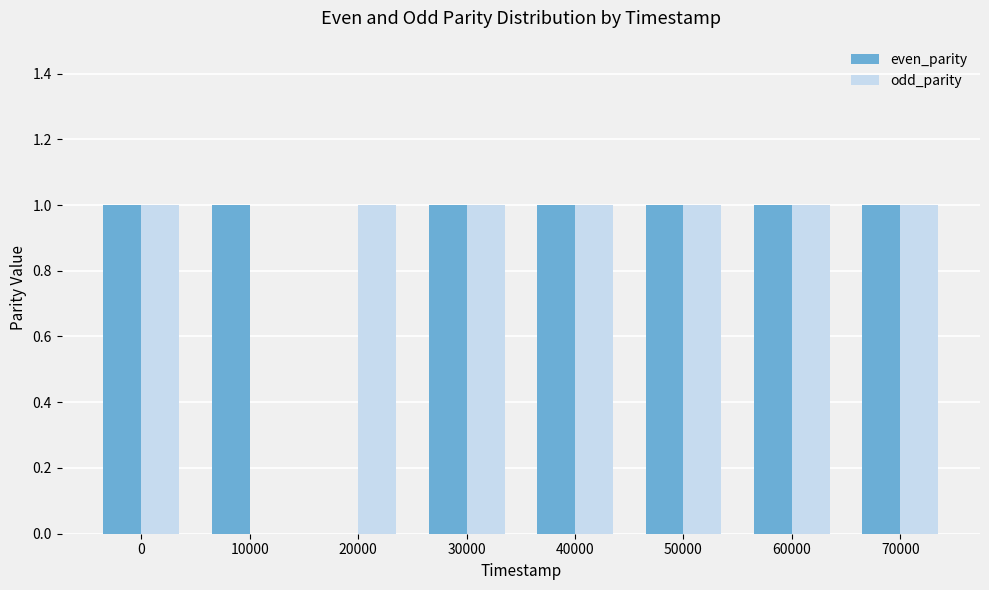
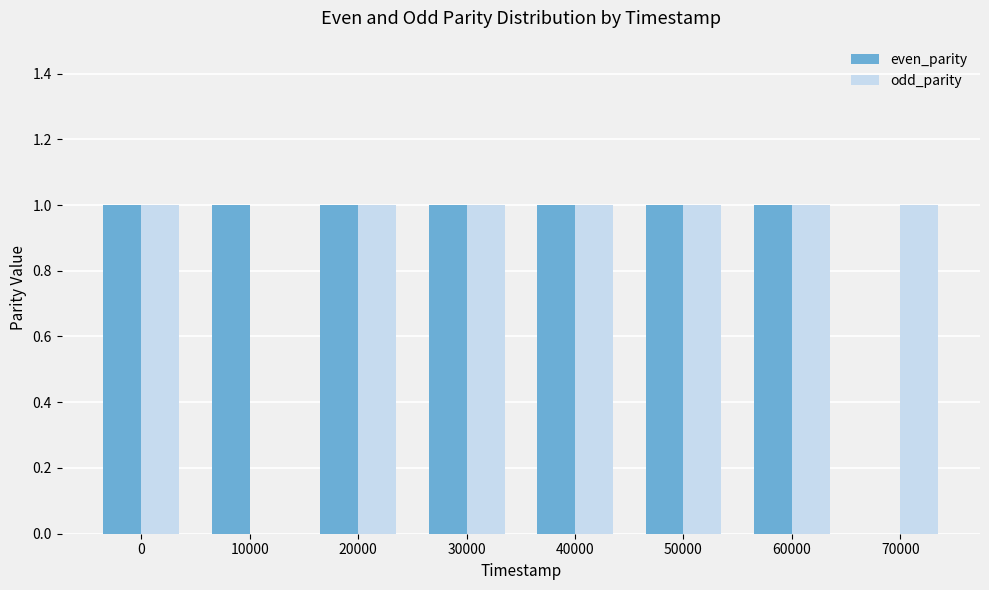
even_parity, 20000: 0 -> 1
even_parity, 70000: 1 -> 0
